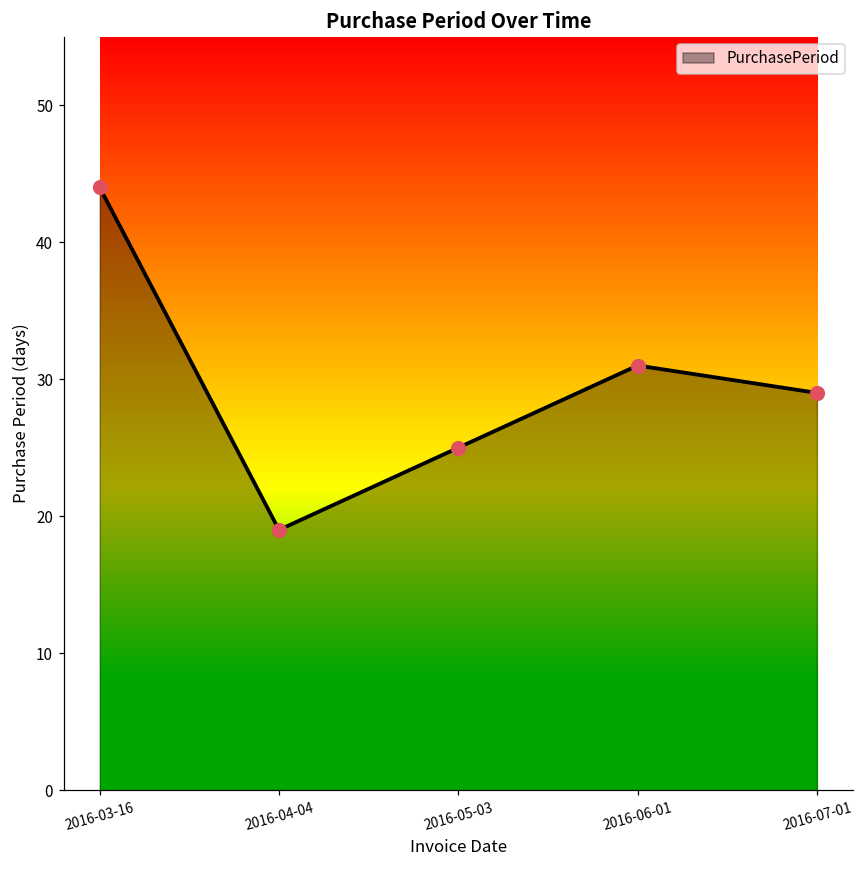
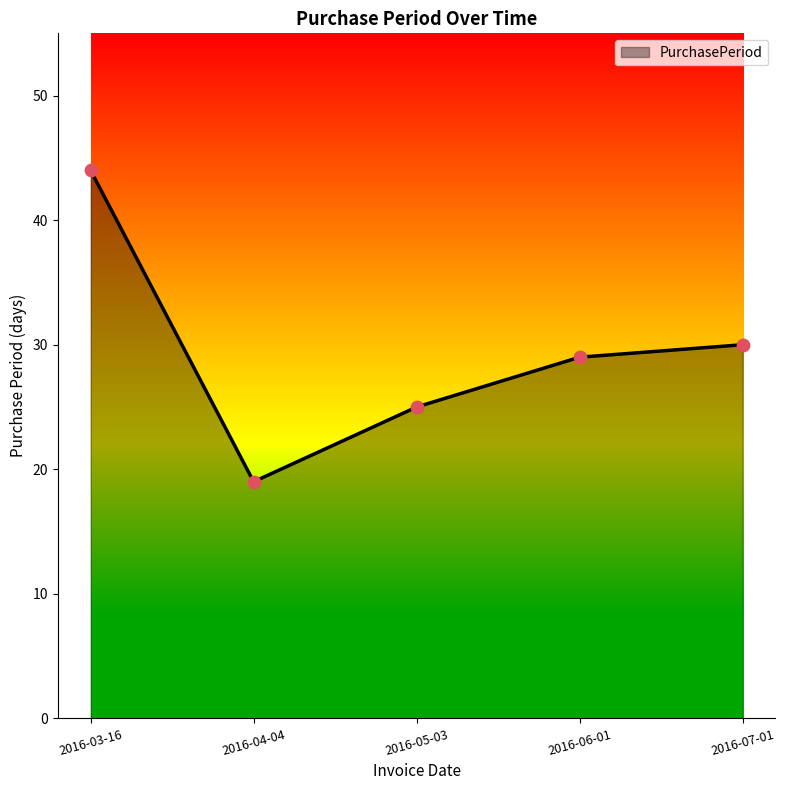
2016-06-01: 31 -> 29
2016-07-01: 29 -> 30
